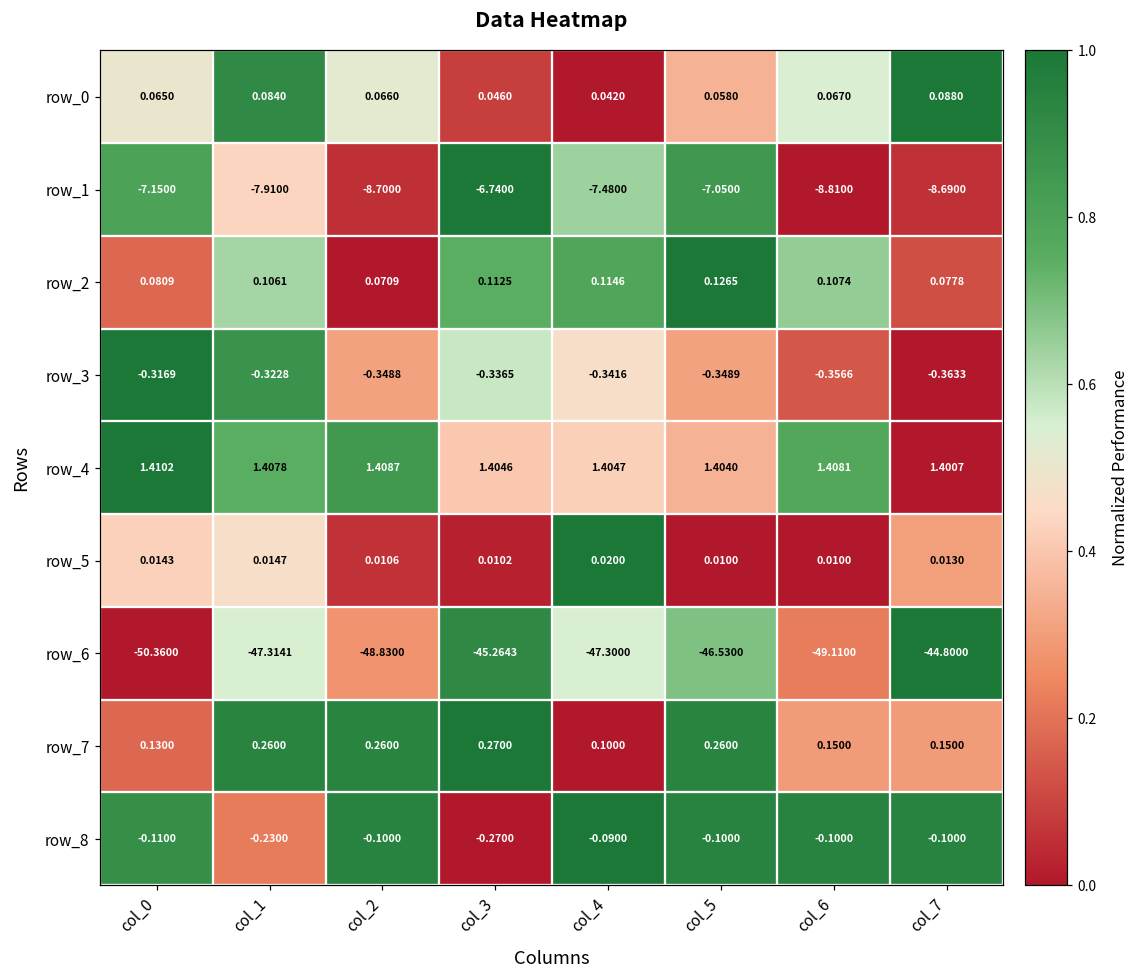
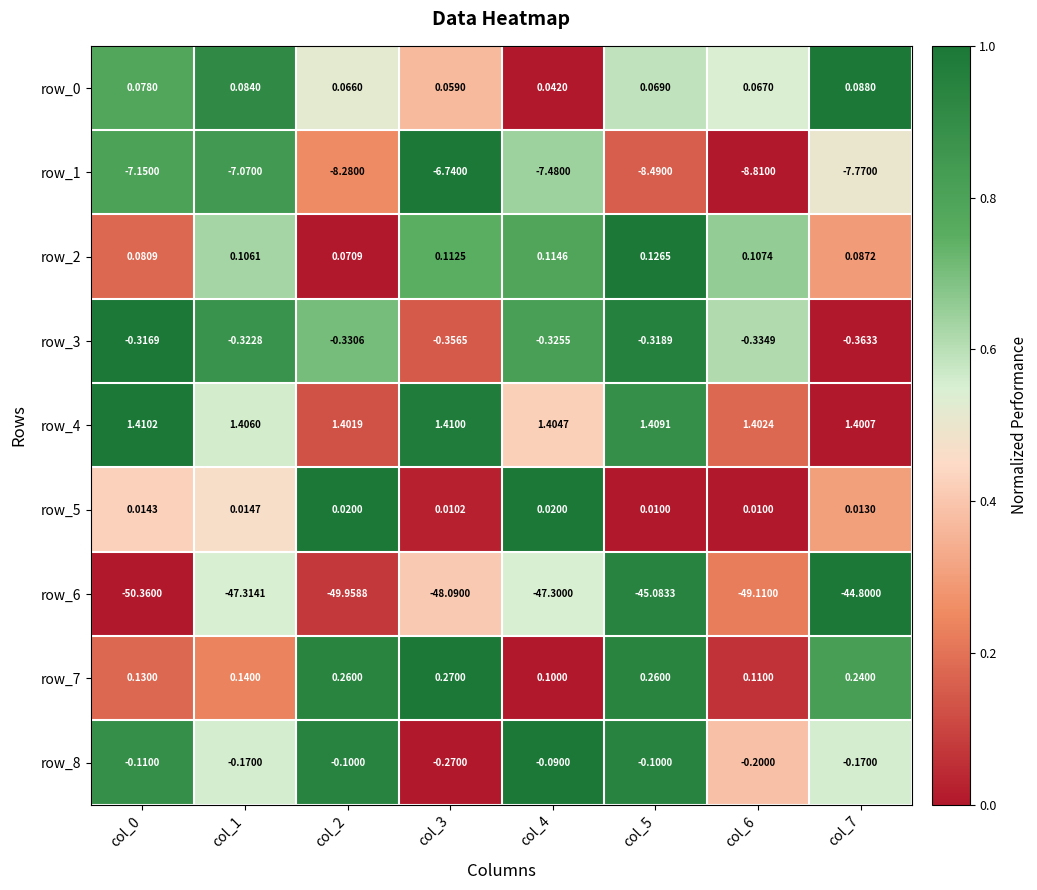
row_0, col_0: 0.0650 -> 0.0780
row_0, col_3: 0.0460 -> 0.0590
row_0, col_5: 0.0580 -> 0.0690
row_1, col_1: -7.9100 -> -7.0700
row_1, col_2: -8.7000 -> -8.2800
row_1, col_5: -7.0500 -> -8.4900
row_1, col_7: -8.6900 -> -7.7700
row_2, col_7: 0.0778 -> 0.0872
row_3, col_2: -0.3488 -> -0.3306
row_3, col_3: -0.3365 -> -0.3565
row_3, col_4: -0.3416 -> -0.3255
row_3, col_5: -0.3489 -> -0.3189
row_3, col_6: -0.3566 -> -0.3349
row_4, col_1: 1.4078 -> 1.4060
row_4, col_2: 1.4087 -> 1.4019
row_4, col_3: 1.4046 -> 1.4100
row_4, col_5: 1.4040 -> 1.4091
row_4, col_6: 1.4081 -> 1.4024
row_5, col_2: 0.0106 -> 0.0200
row_6, col_2: -48.8300 -> -49.9588
row_6, col_3: -45.2643 -> -48.0900
row_6, col_5: -46.5300 -> -45.0833
row_7, col_1: 0.2600 -> 0.1400
row_7, col_6: 0.1500 -> 0.1100
row_7, col_7: 0.1500 -> 0.2400
row_8, col_1: -0.2300 -> -0.1700
row_8, col_6: -0.1000 -> -0.2000
row_8, col_7: -0.1000 -> -0.1700
